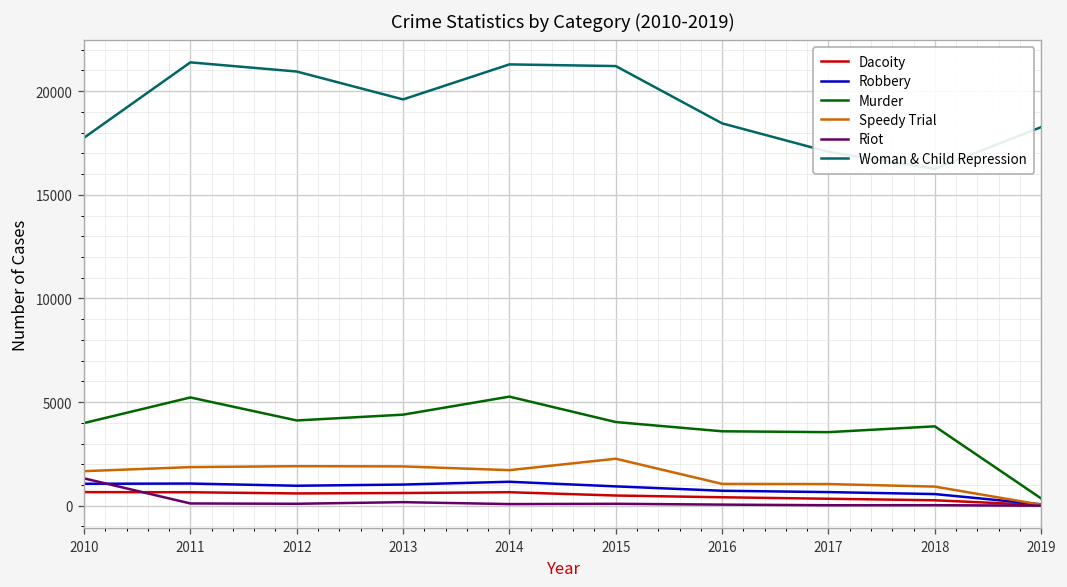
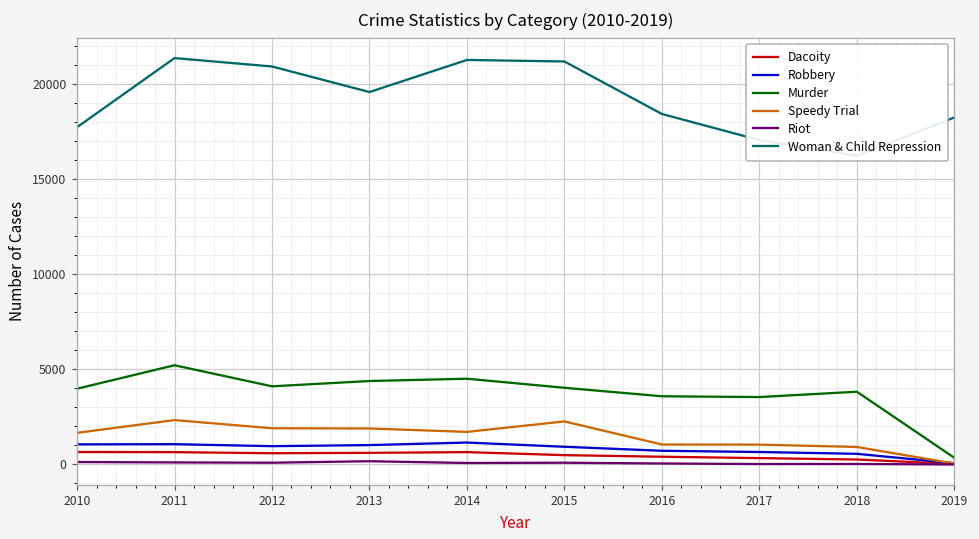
Riot, 2010: 1300 -> 100
Speedy Trial, 2011: 1900 -> 2300
Murder, 2014: 5300 -> 4500
